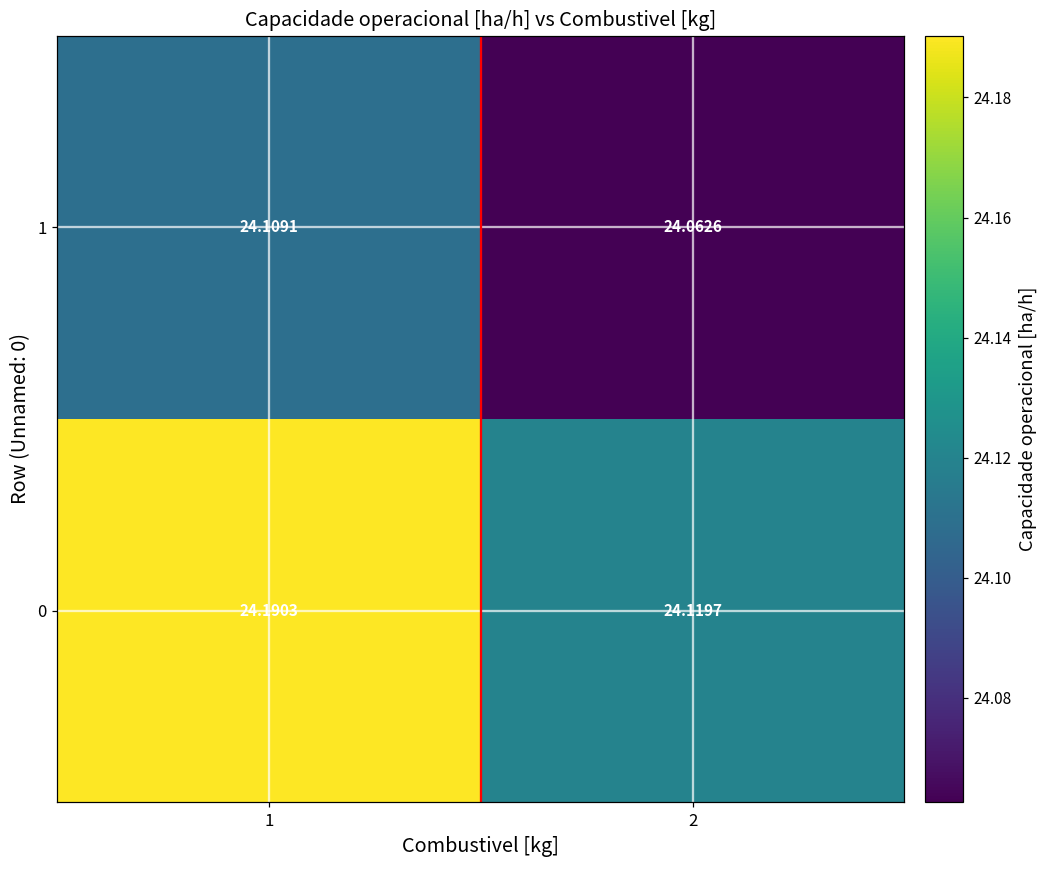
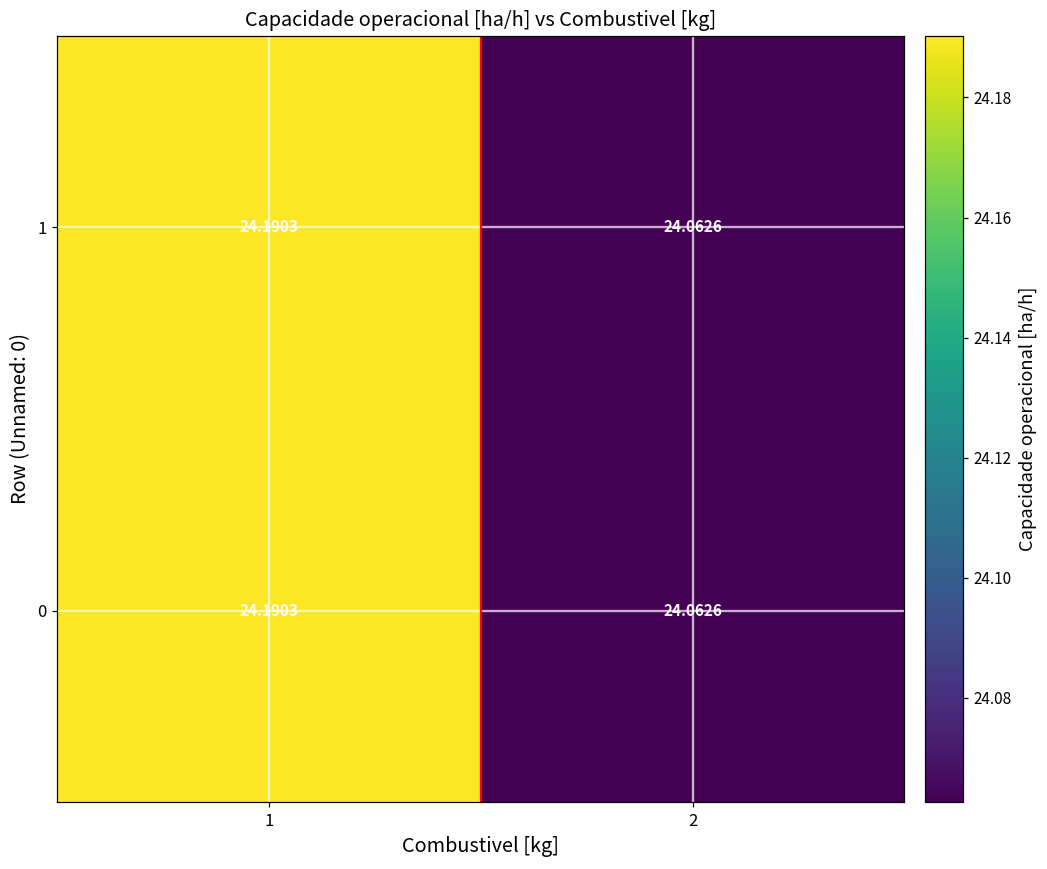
1, 1: 24.1091 -> 24.1903
0, 2: 24.1197 -> 24.0626
